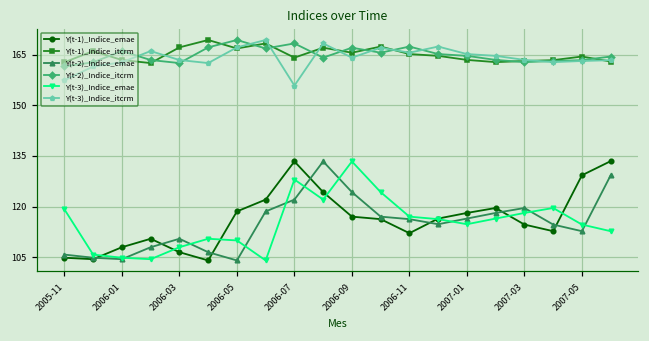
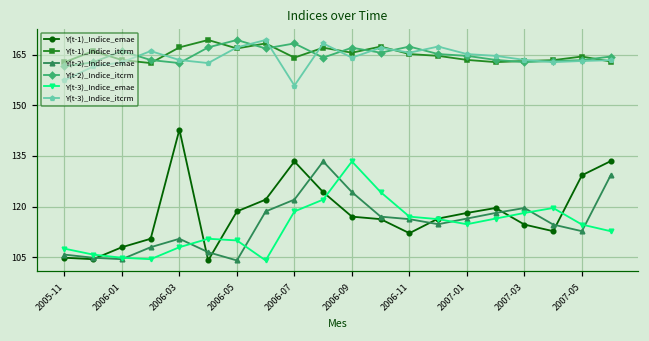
Y(t-3)_Indice_emae, 2005-11: 119 -> 108
Y(t-1)_Indice_emae, 2006-03: 107 -> 143
Y(t-3)_Indice_emae, 2006-07: 128 -> 119
